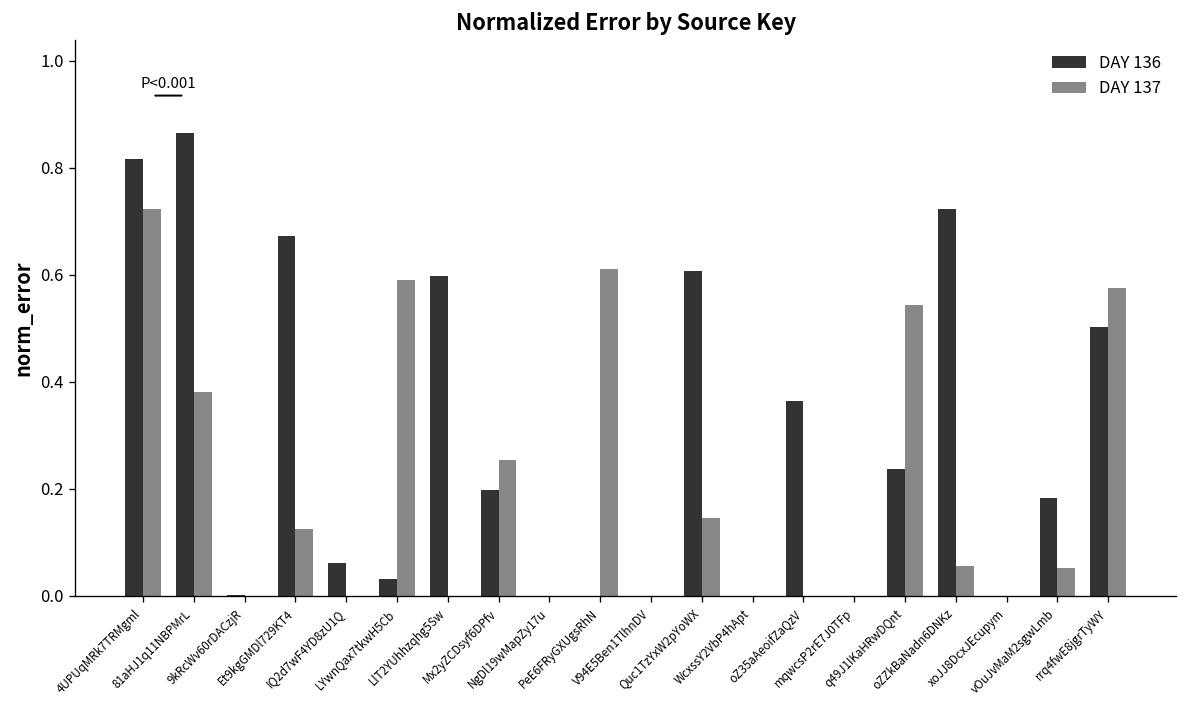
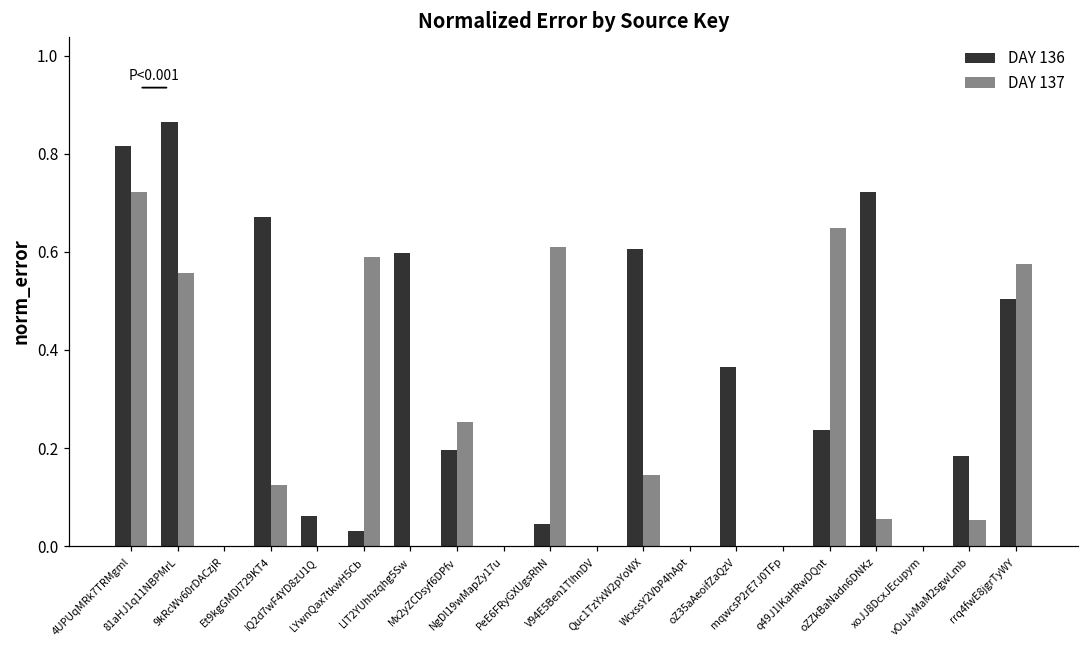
DAY 137, 81aHJ1q11NBPMrL: 0.38 -> 0.56
DAY 136, PeE6FRyGXUgsRhN: 0.00 -> 0.04
DAY 137, q49J1IKaHRwDQnt: 0.54 -> 0.65
